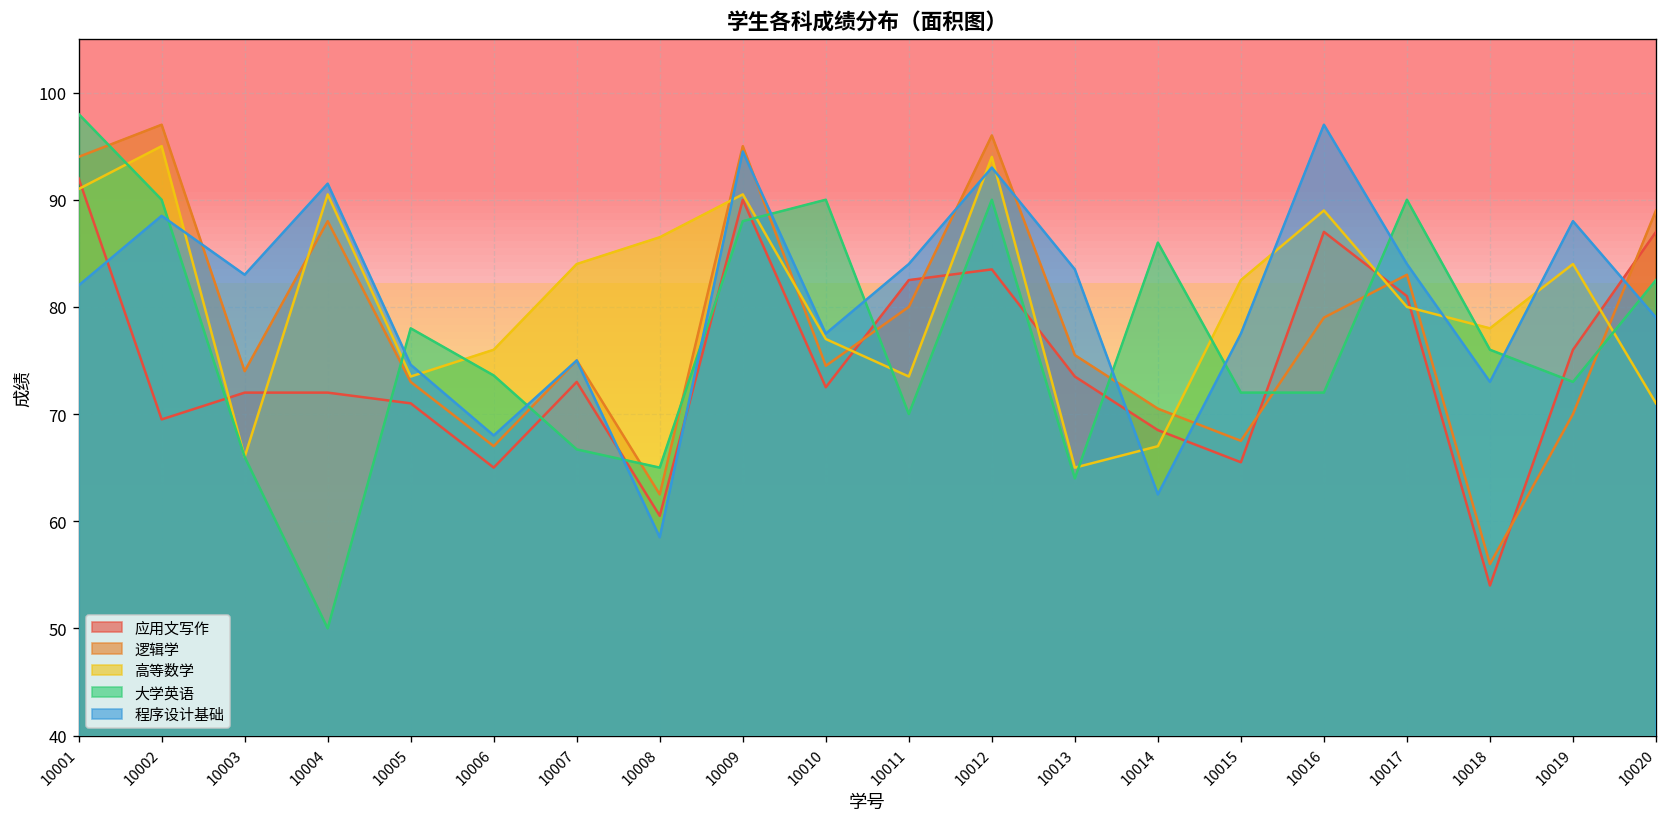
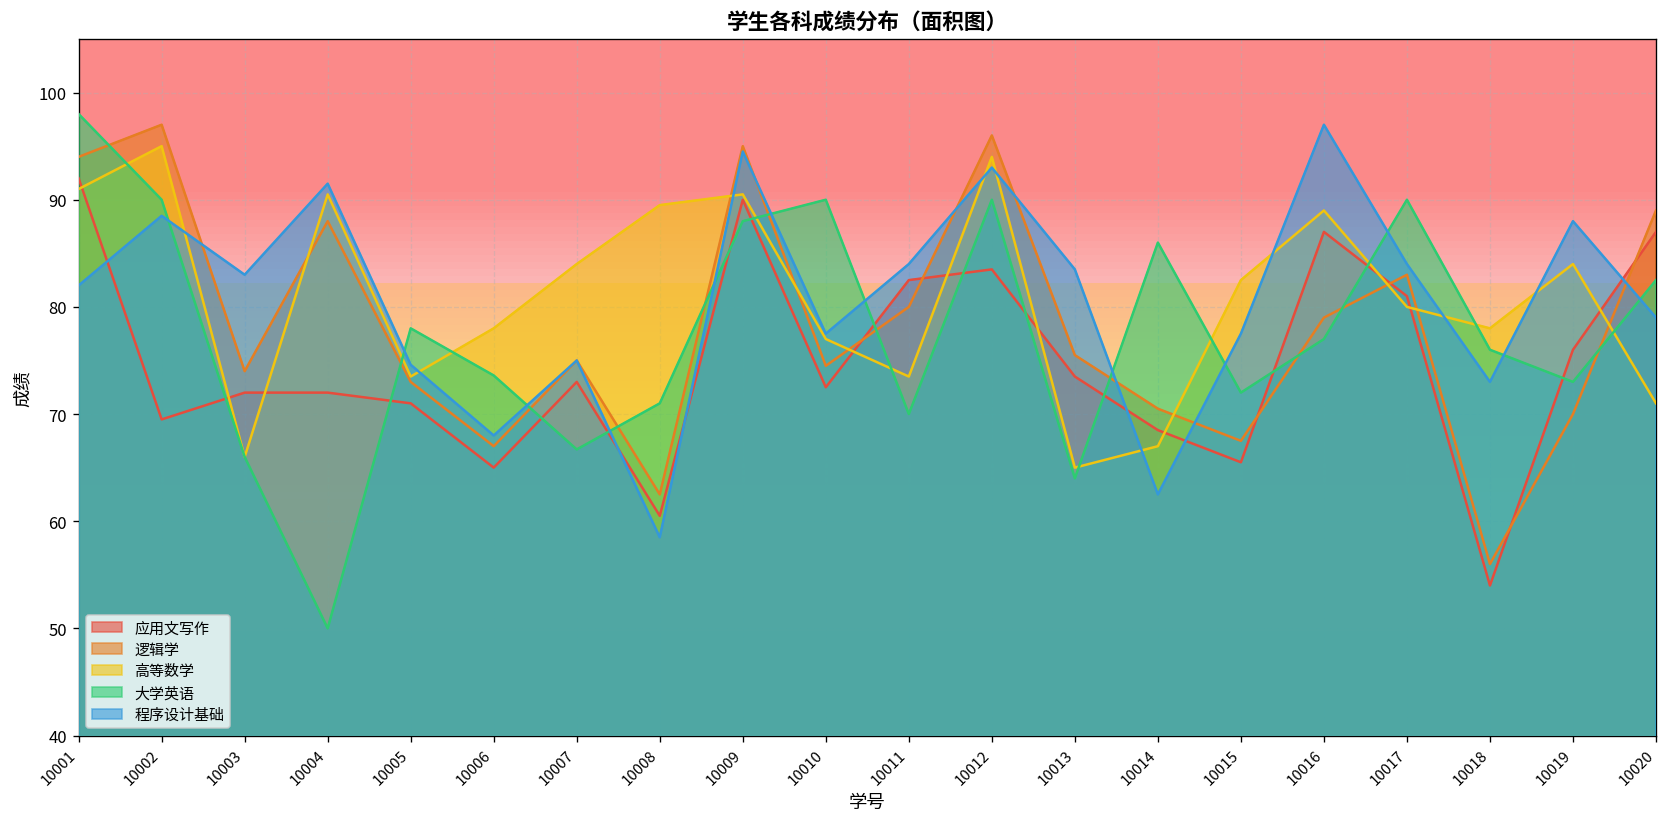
高等数学, 10006: 76 -> 78
高等数学, 10008: 87 -> 90
大学英语, 10008: 65 -> 71
大学英语, 10016: 72 -> 77
